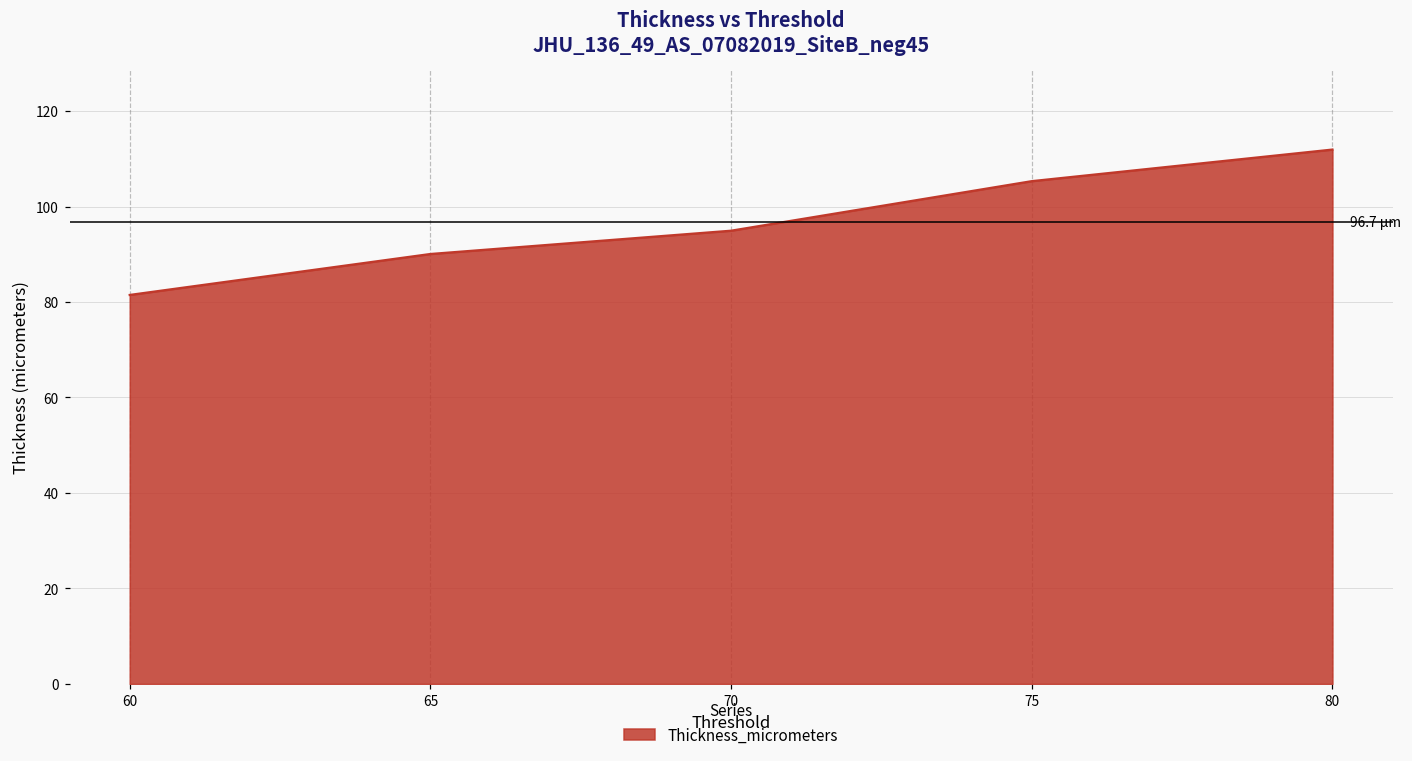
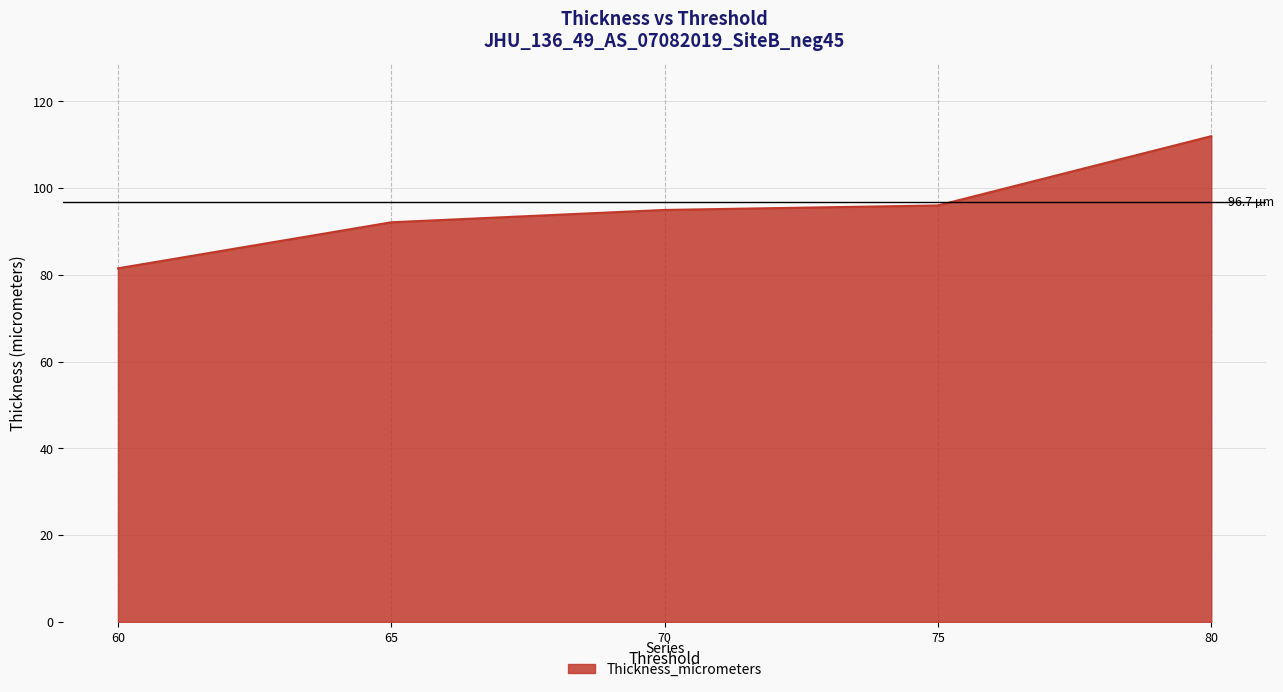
65: 90 -> 92
75: 105 -> 96
